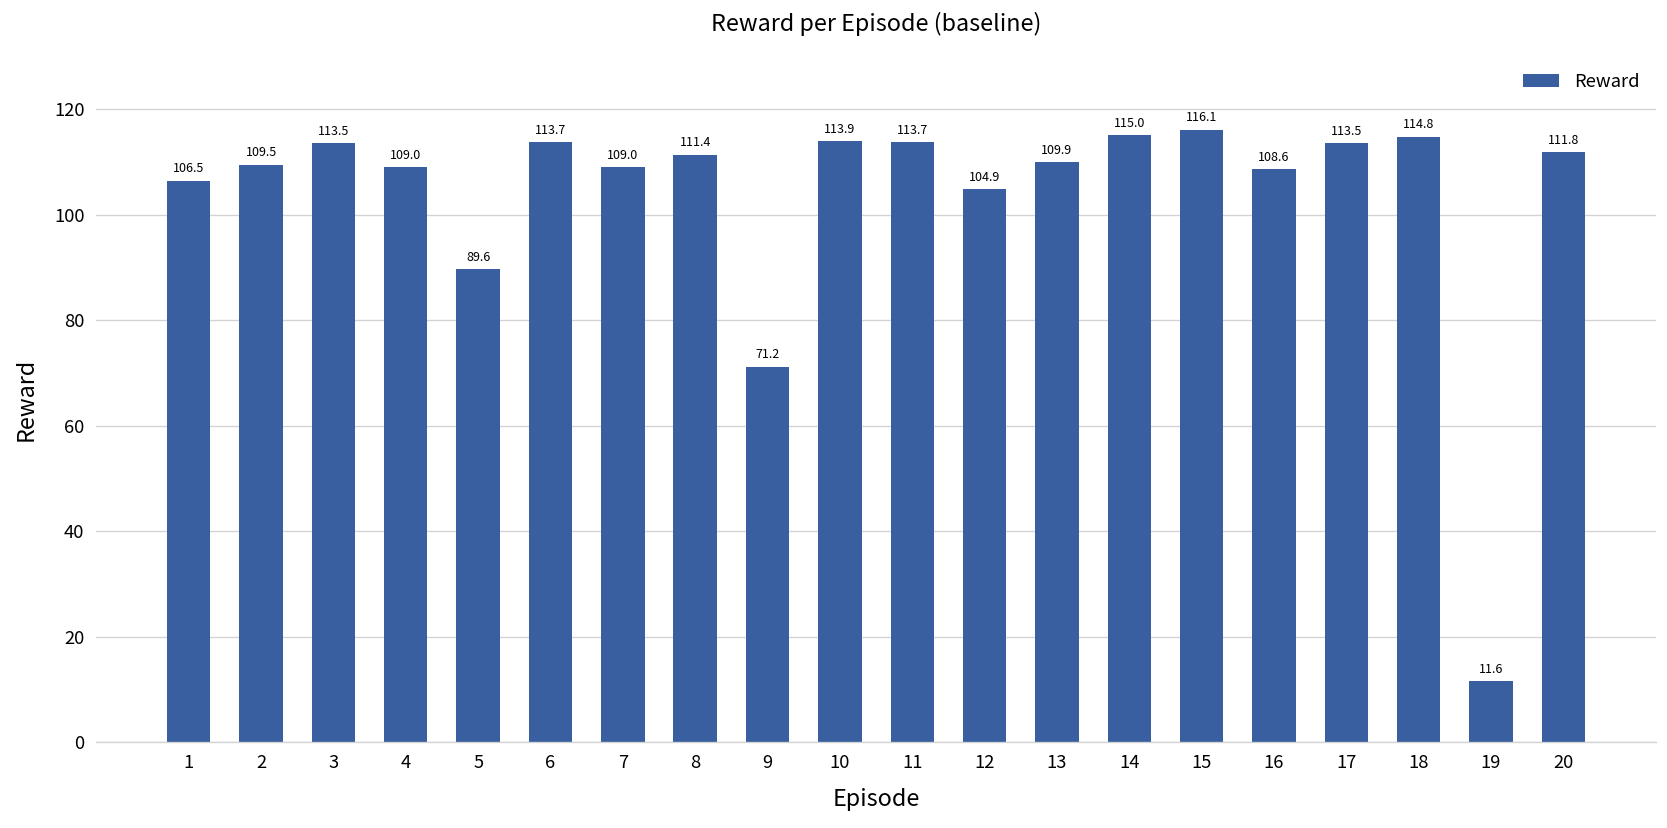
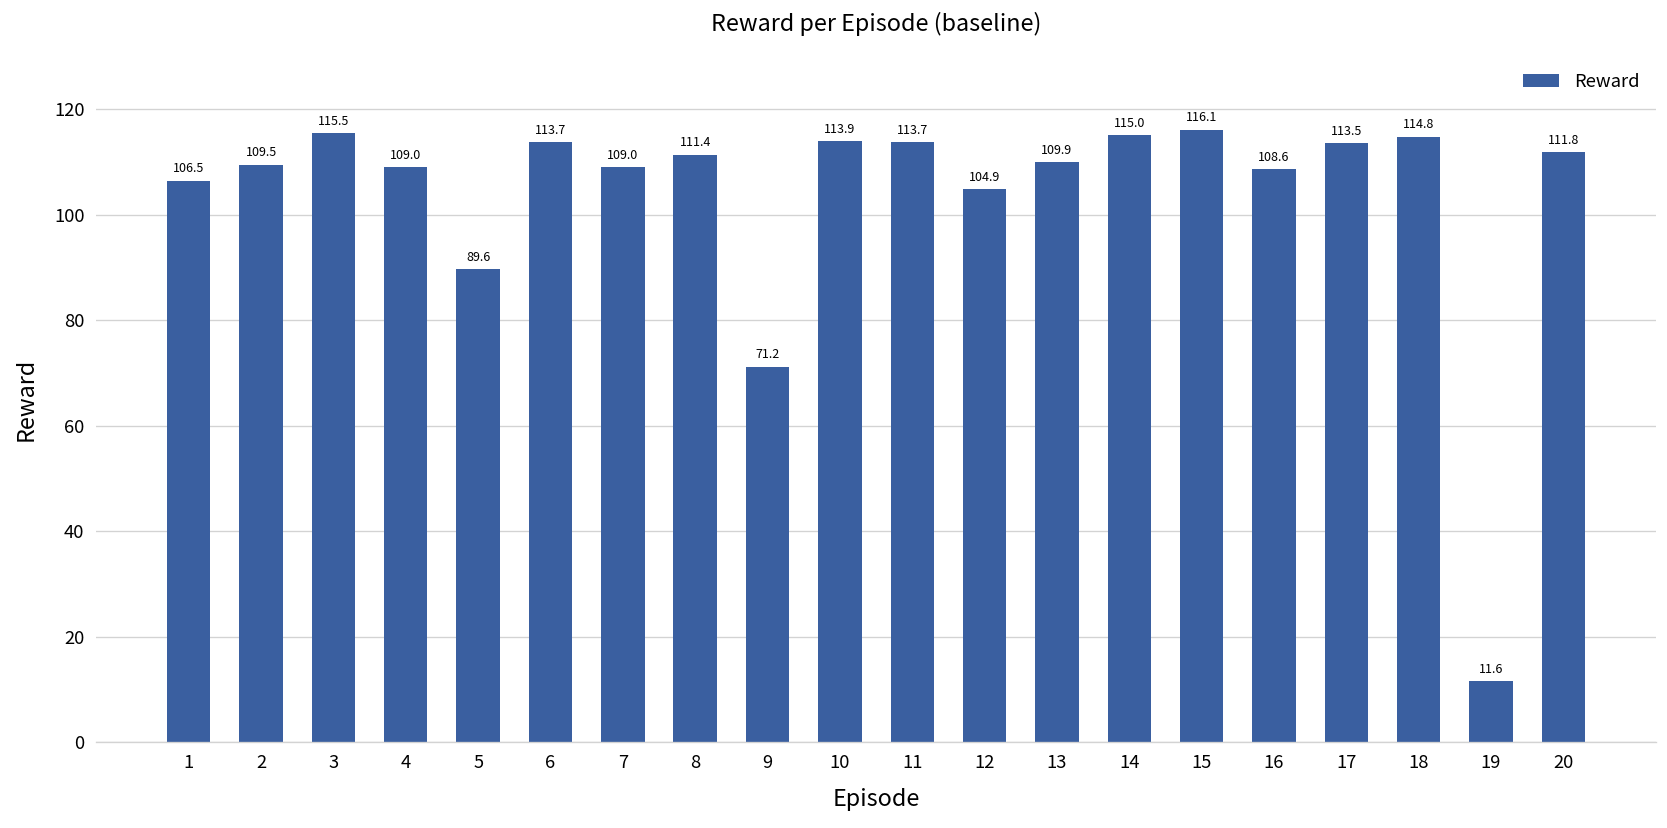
3: 113.5 -> 115.5
